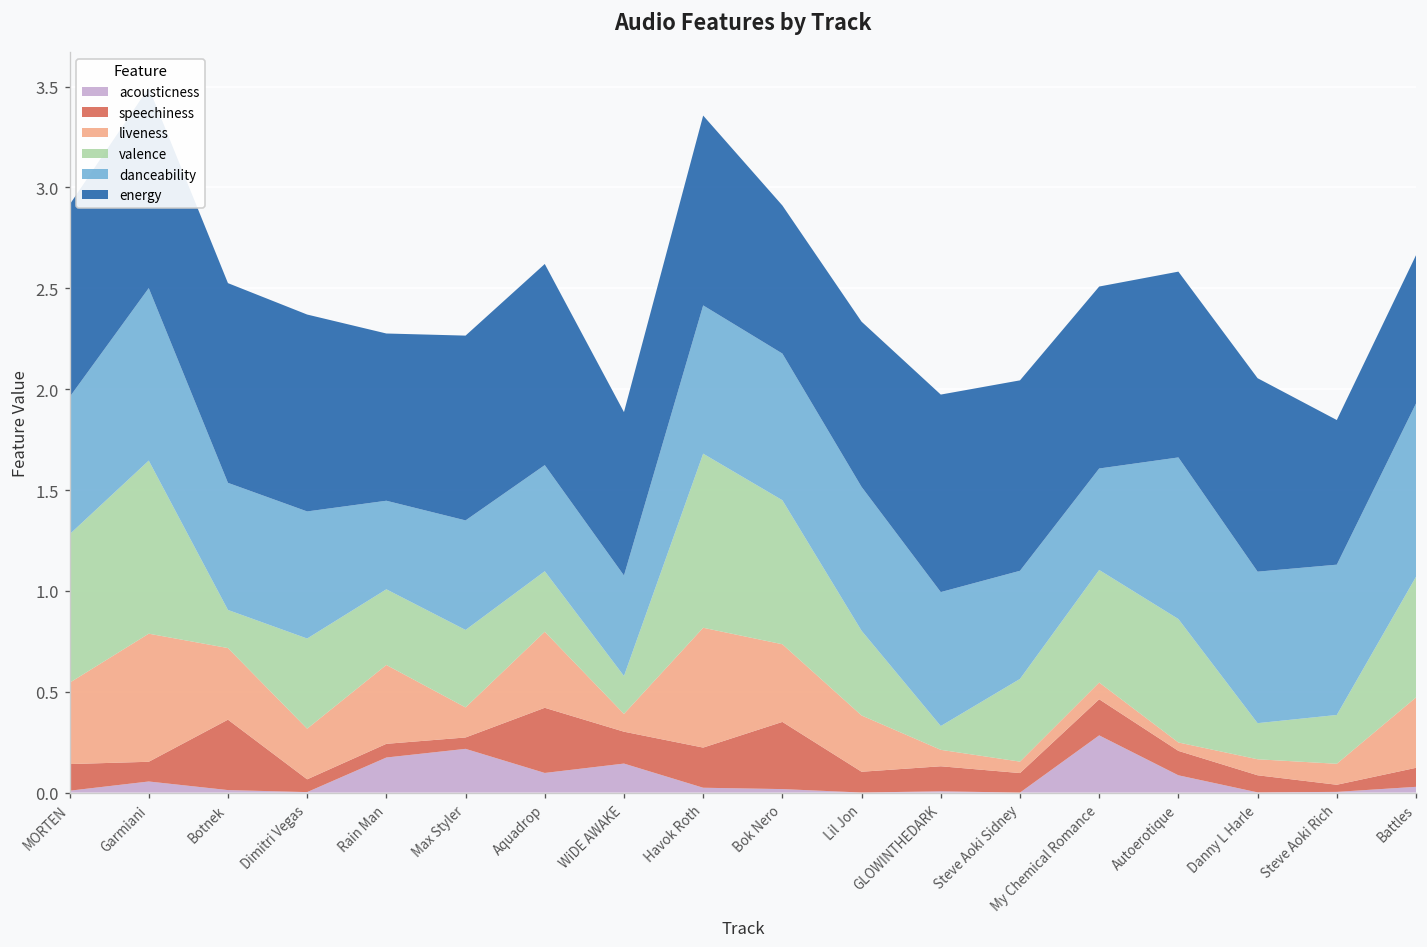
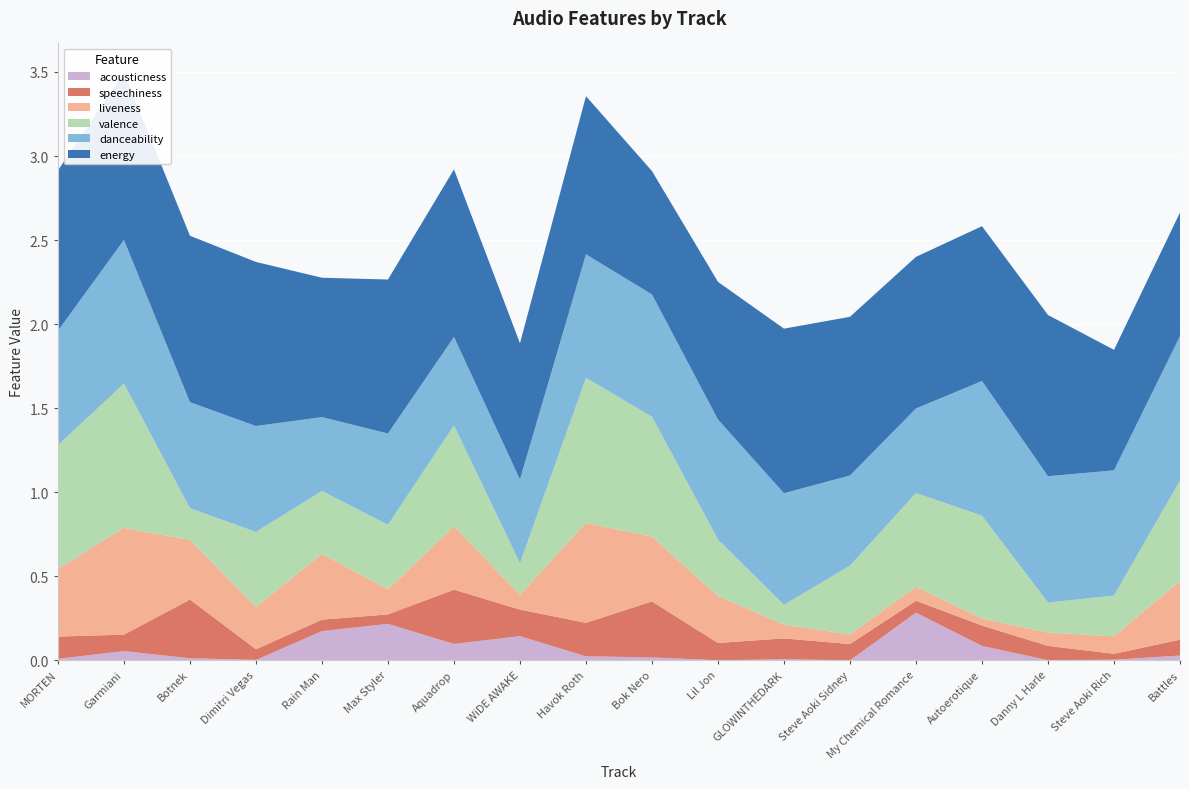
valence, Aquadrop: 0.3 -> 0.6
valence, Lil Jon: 0.42 -> 0.34
speechiness, My Chemical Romance: 0.18 -> 0.07
